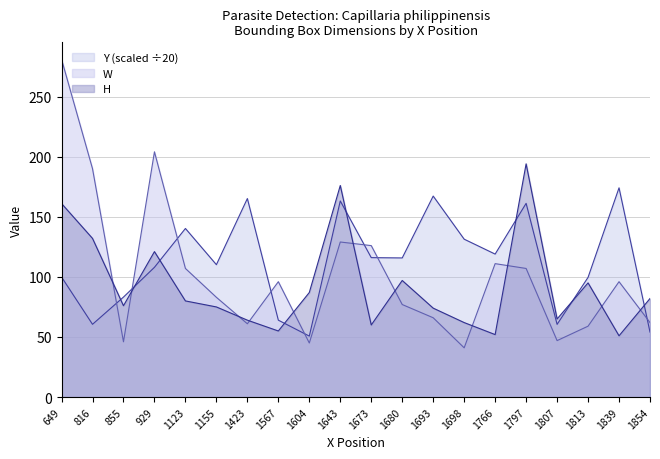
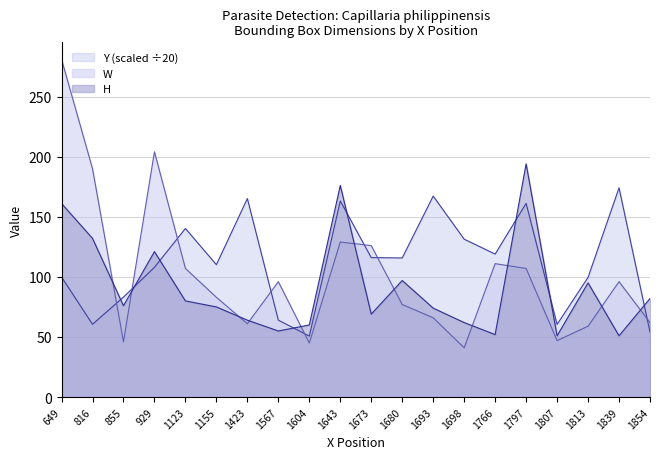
H, 1604: 87 -> 60
H, 1673: 60 -> 69
H, 1807: 65 -> 51
